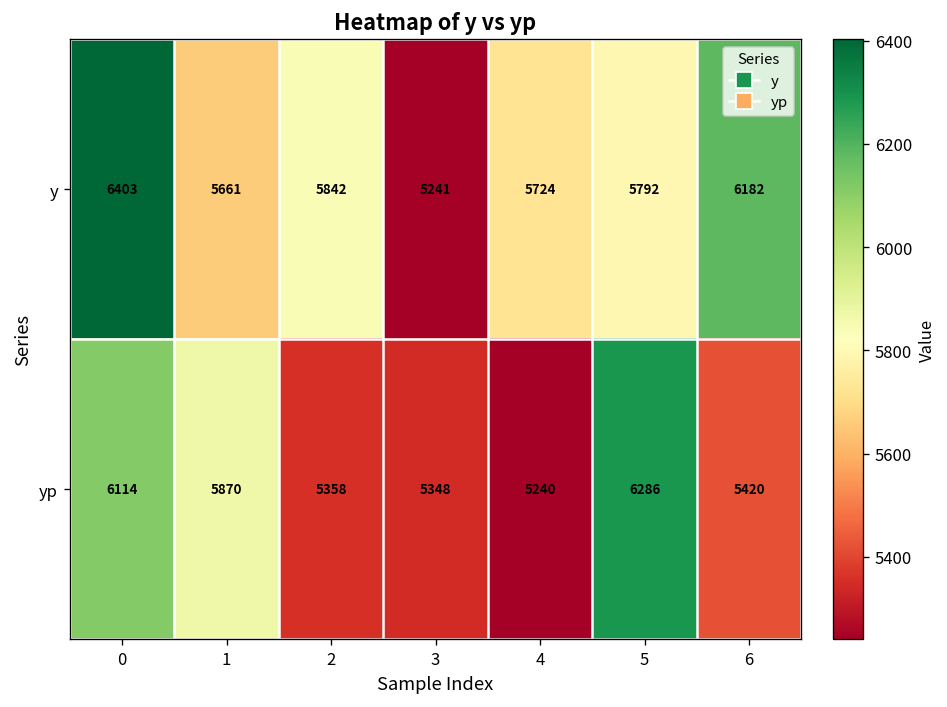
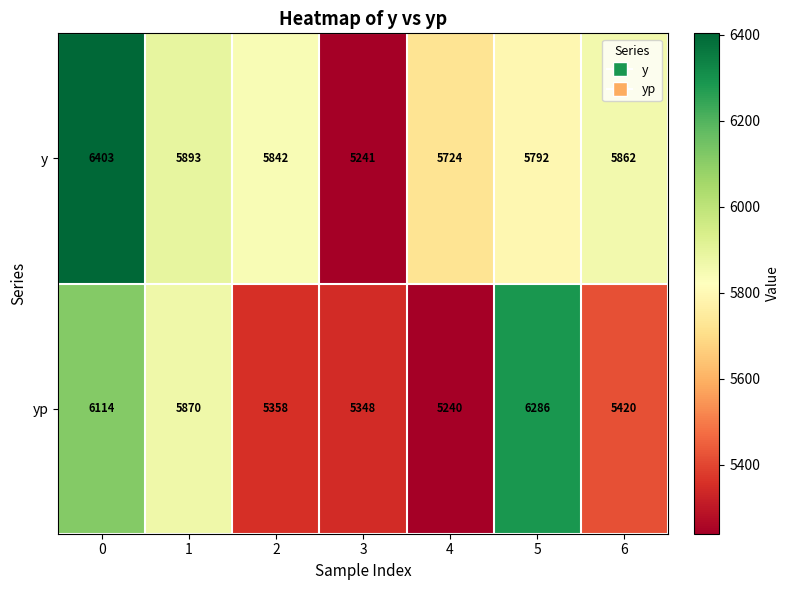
y, 1: 5661 -> 5893
y, 6: 6182 -> 5862
